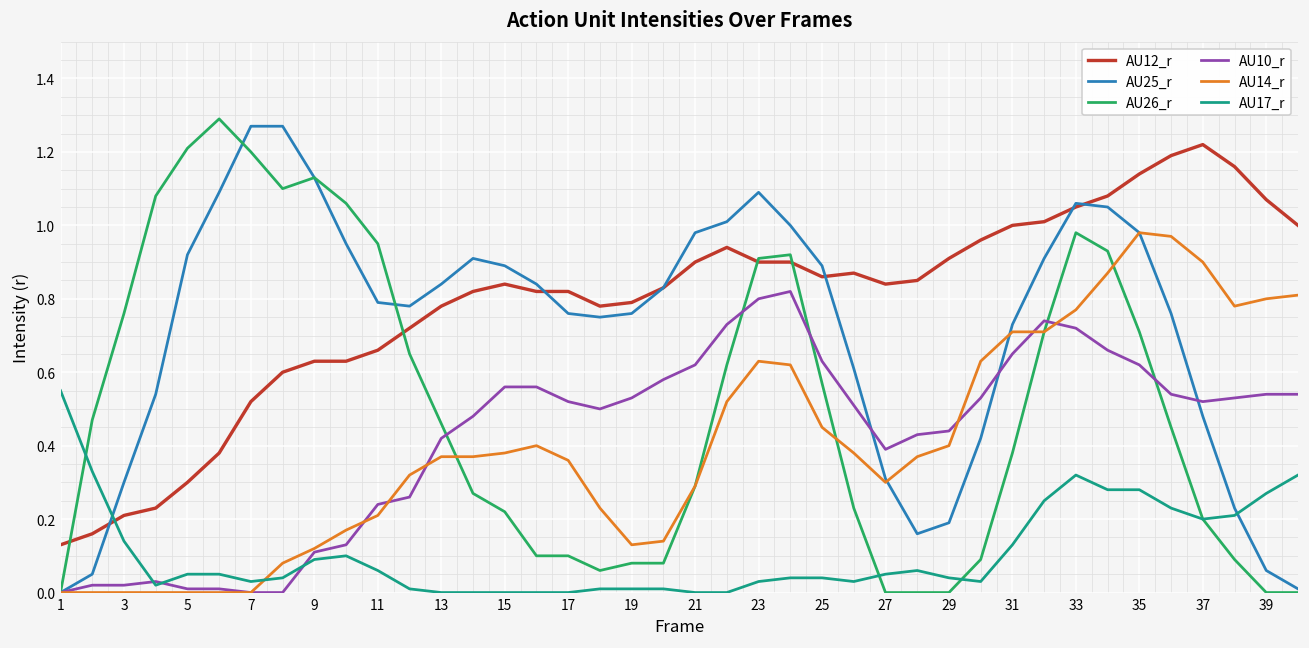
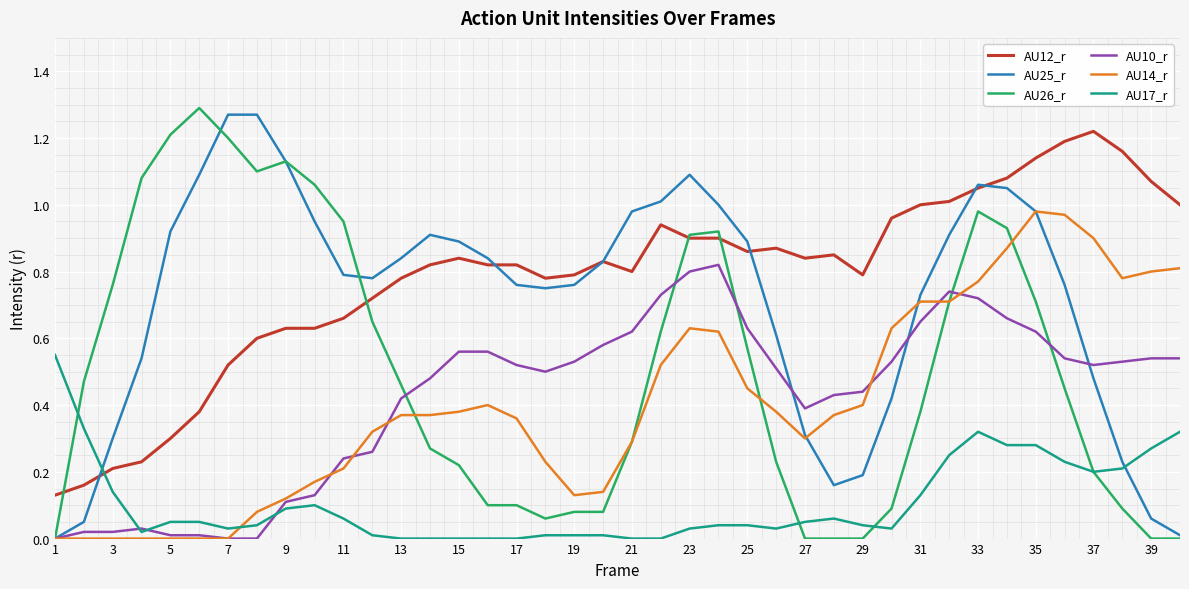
AU12_r, 21: 0.9 -> 0.8
AU12_r, 29: 0.91 -> 0.79
